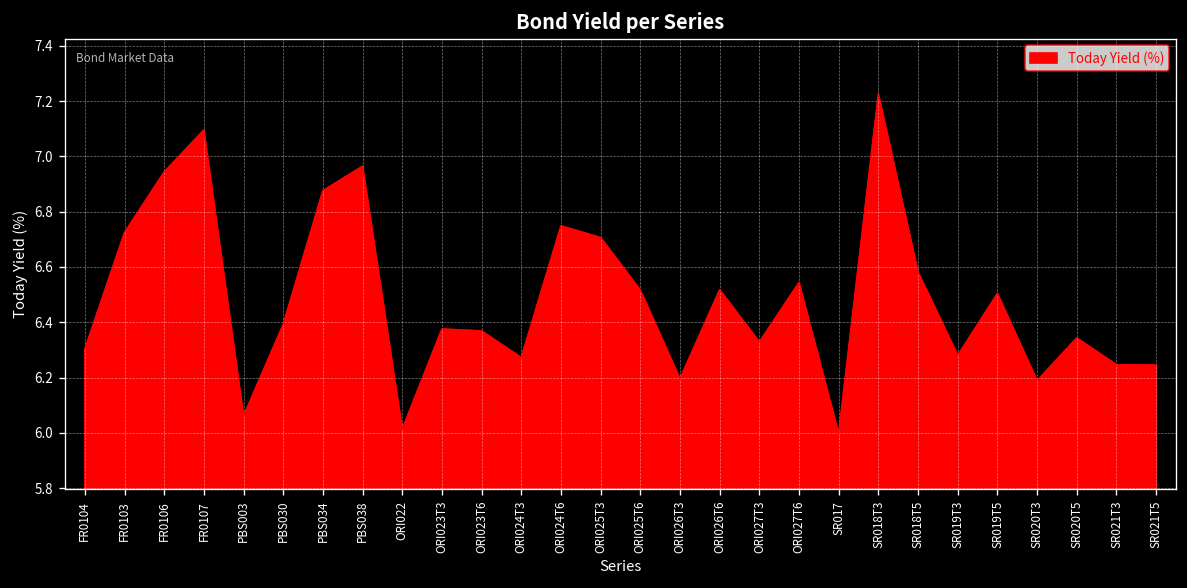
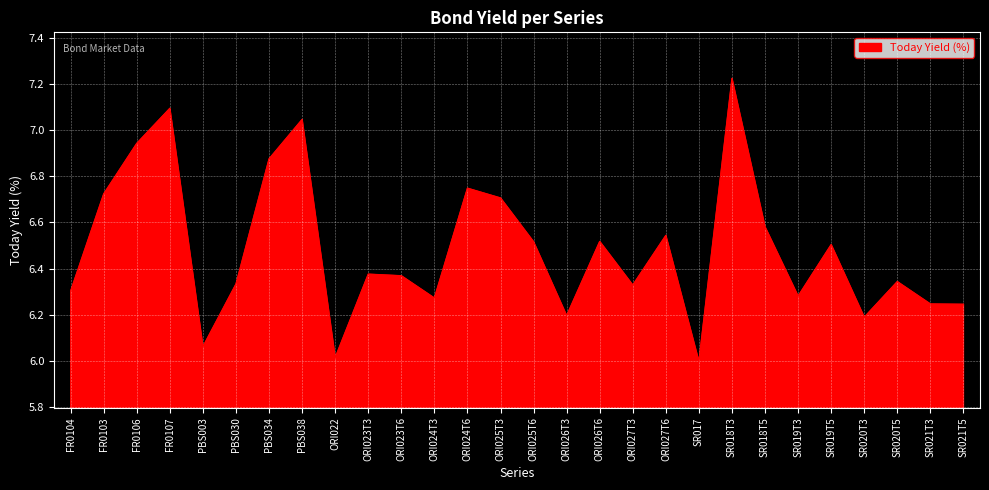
PBS030: 6.39 -> 6.33
PBS038: 6.96 -> 7.05
